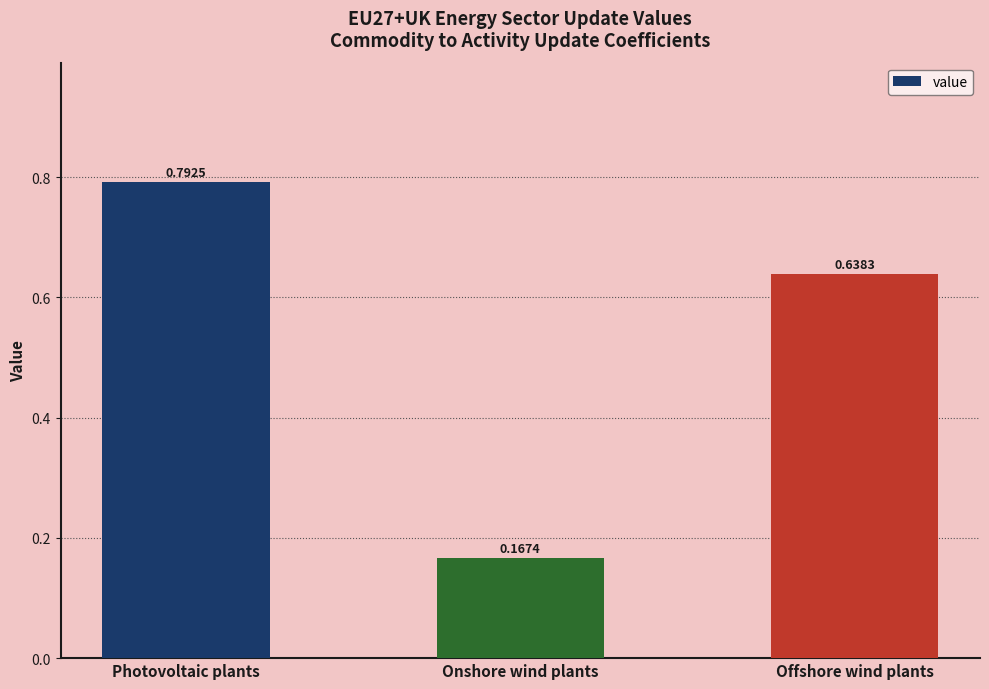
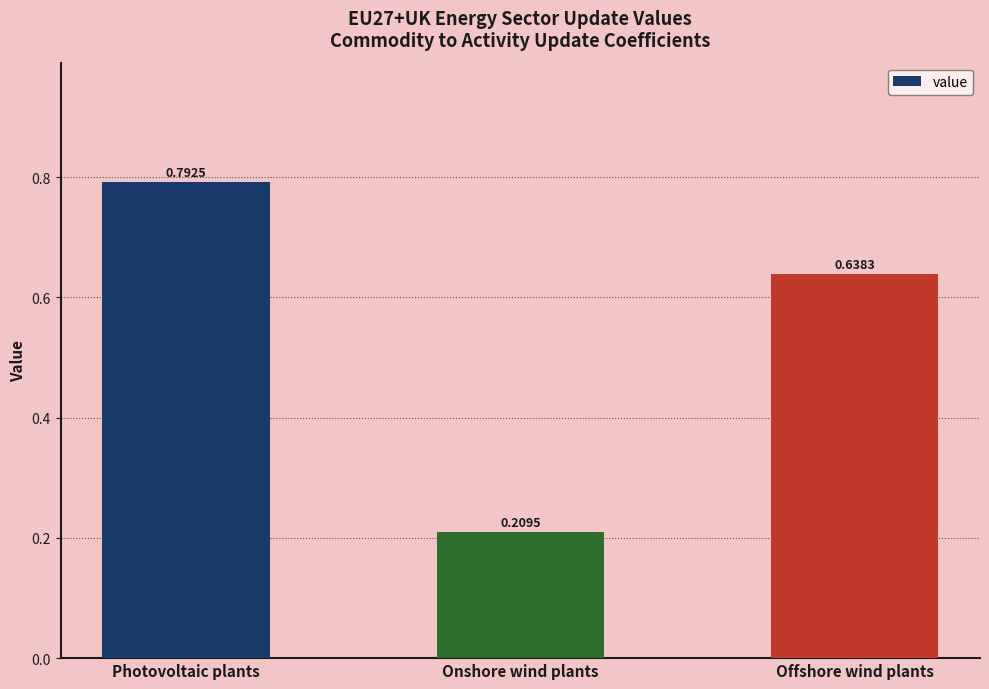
Onshore wind plants: 0.1674 -> 0.2095
